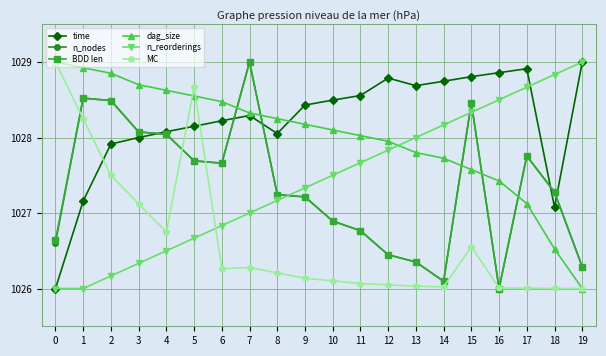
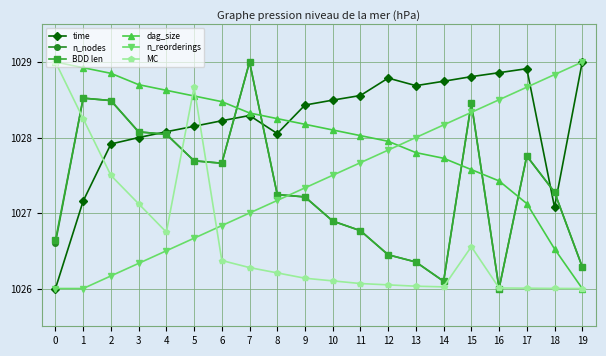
MC, 6: 1026.3 -> 1026.4
